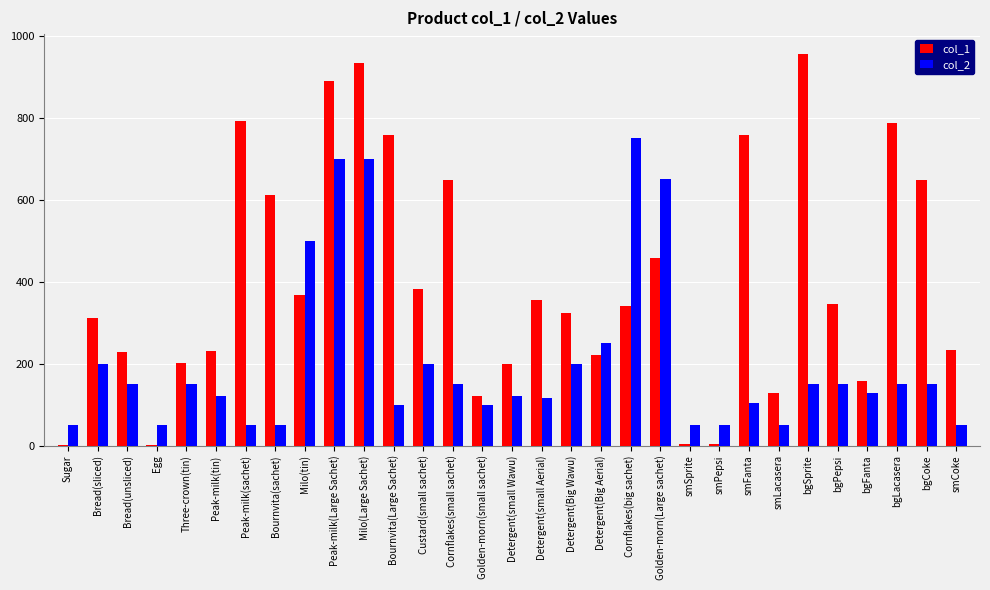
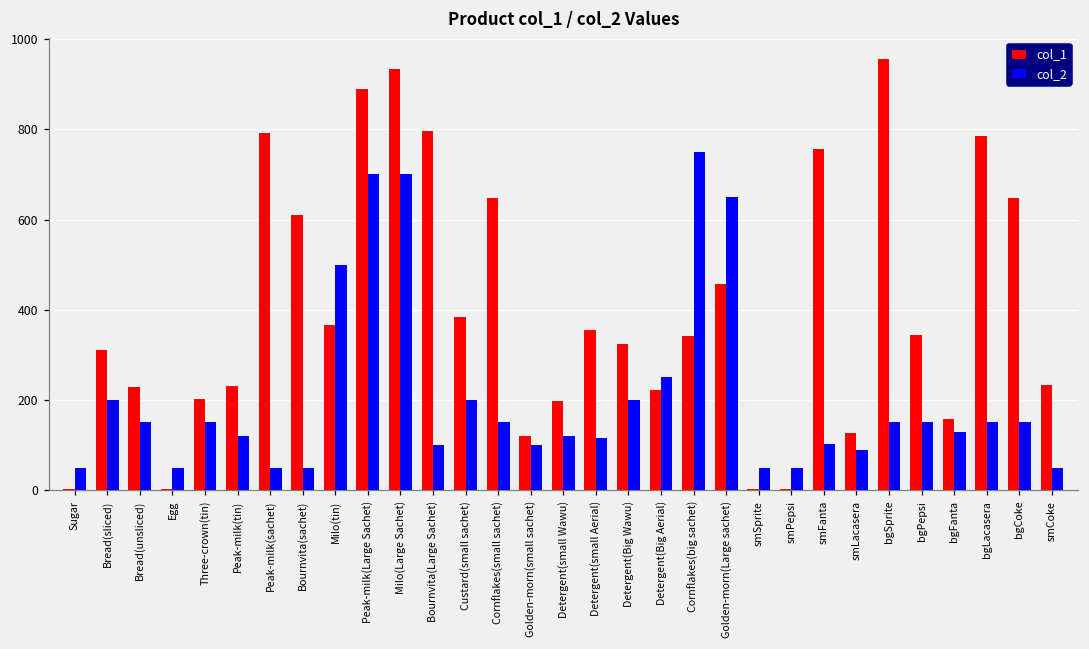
col_1, Bournvita(Large Sachet): 760 -> 800
col_2, smLacasera: 50 -> 90
